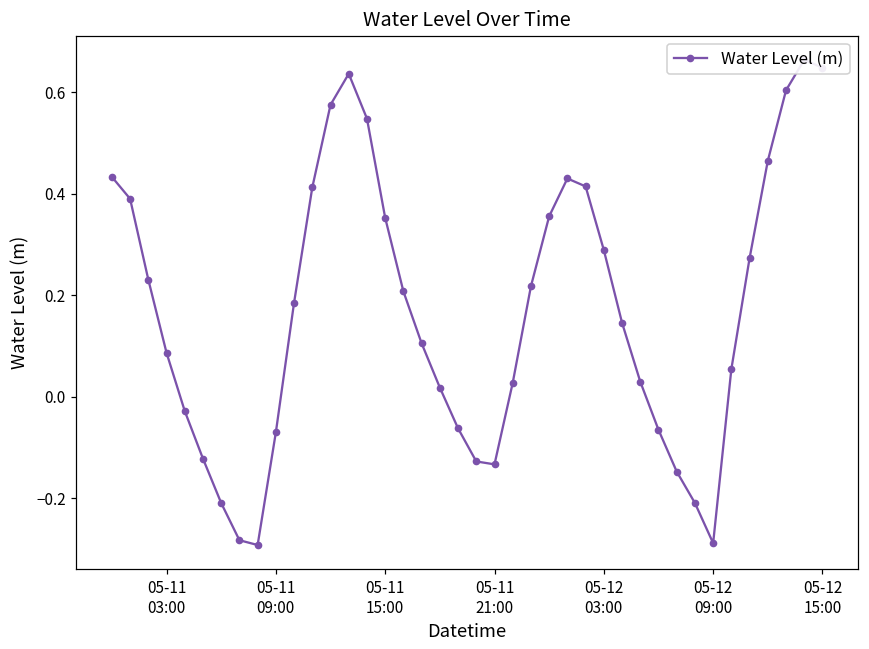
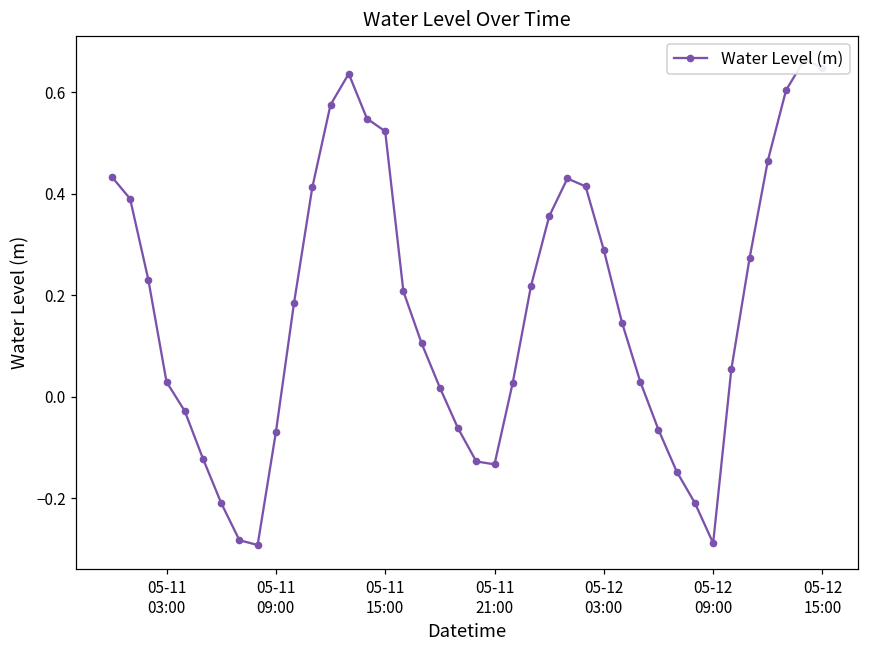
05-11 03:00: 0.09 -> 0.03
05-11 15:00: 0.35 -> 0.52
